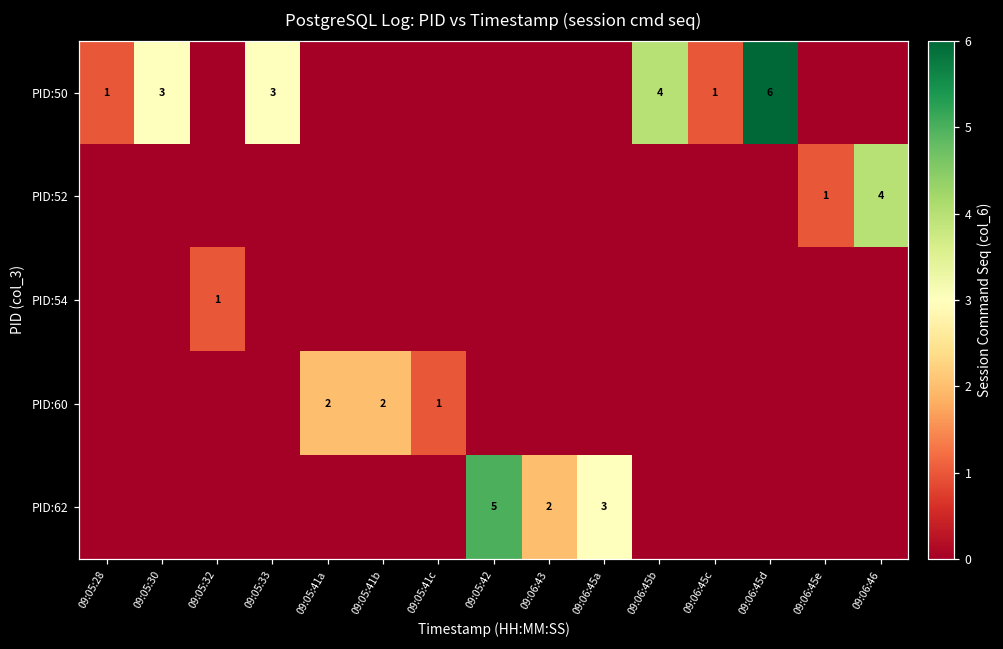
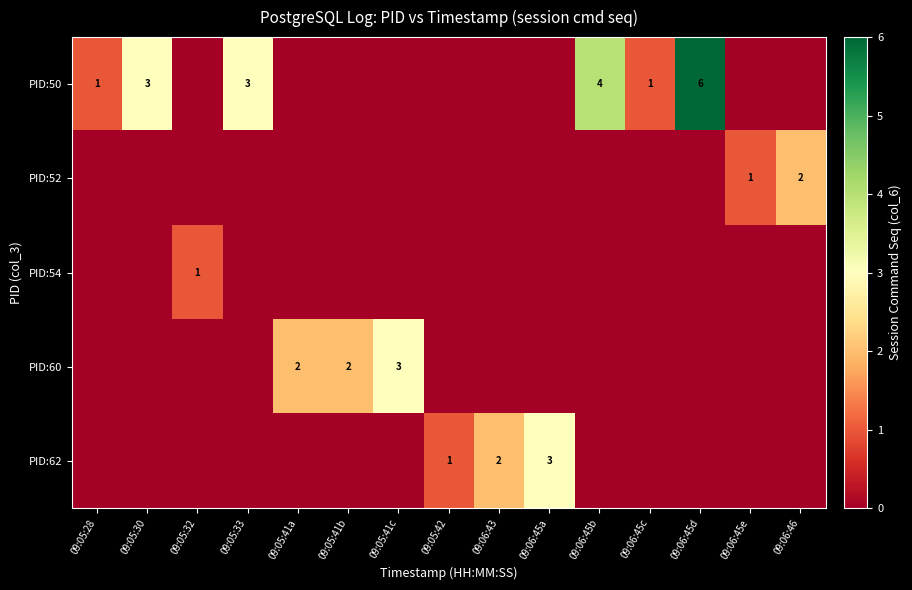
PID:52, 09:06:46: 4 -> 2
PID:60, 09:05:41c: 1 -> 3
PID:62, 09:05:42: 5 -> 1
